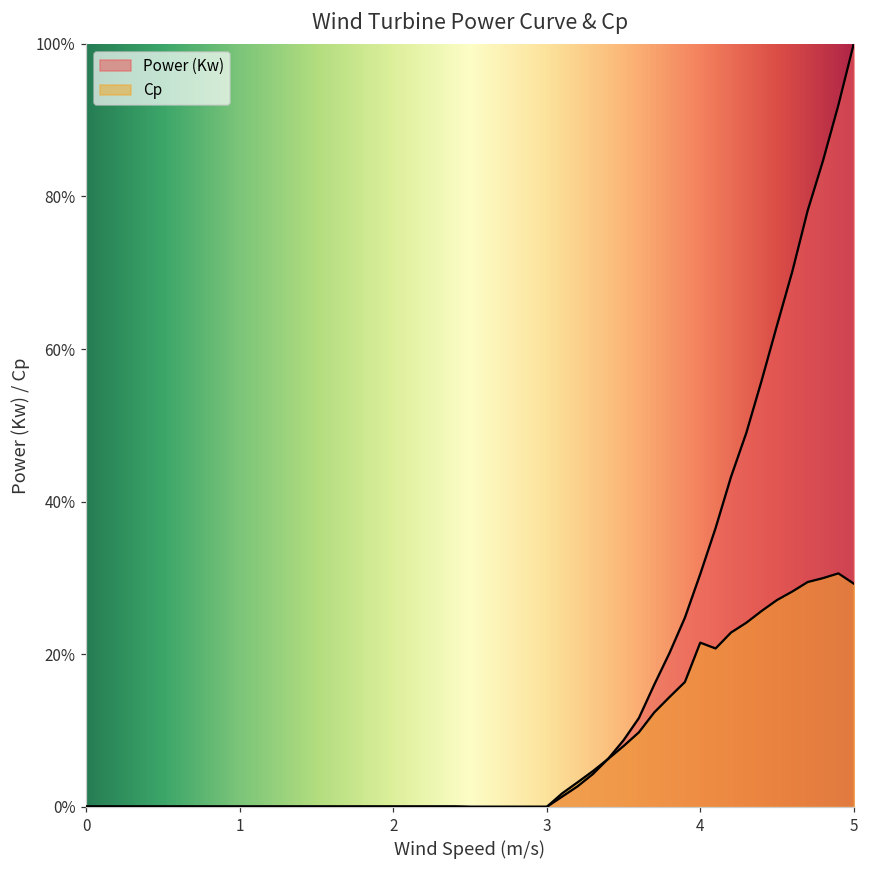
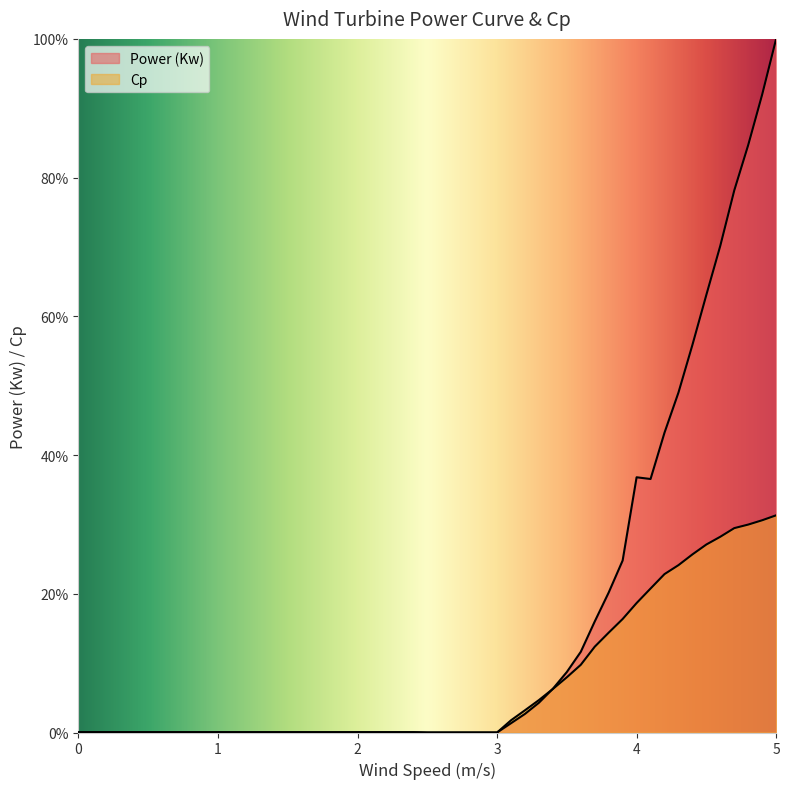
Power (Kw), 4: 31% -> 37%
Cp, 4: 22% -> 19%
Cp, 5: 29% -> 31%
